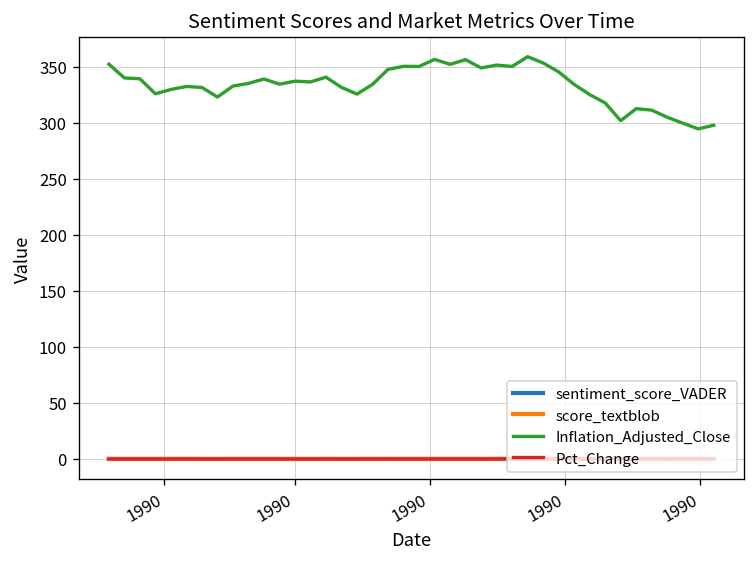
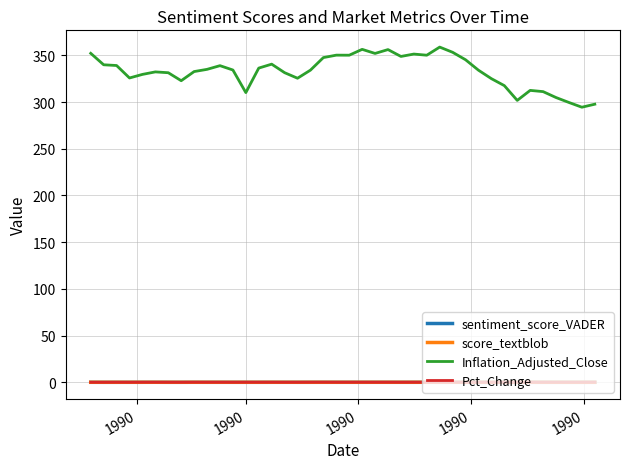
Inflation_Adjusted_Close, 1990: 340 -> 310
